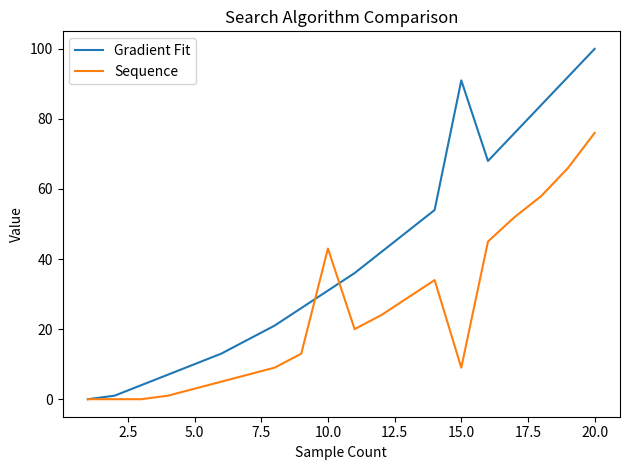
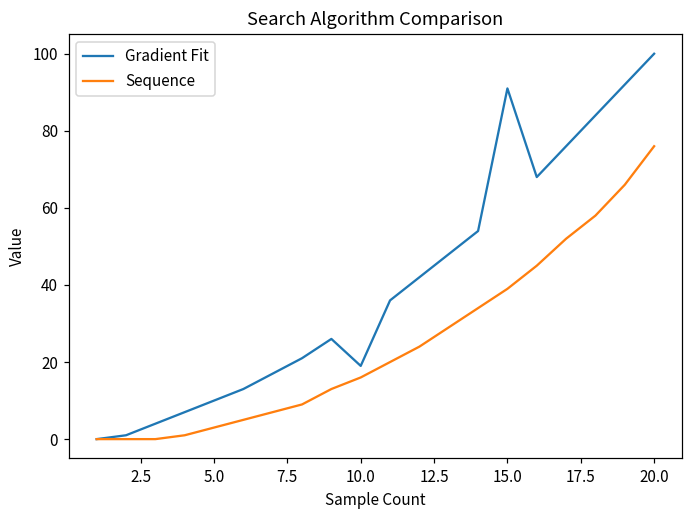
Gradient Fit, 10.0: 31 -> 19
Sequence, 10.0: 43 -> 16
Sequence, 15.0: 9 -> 39
